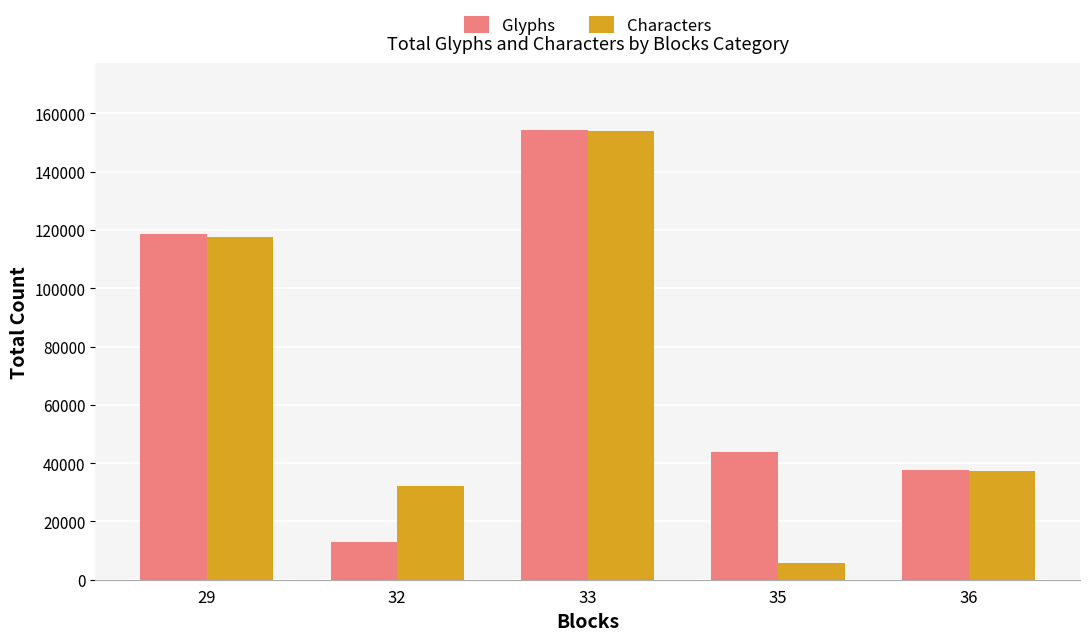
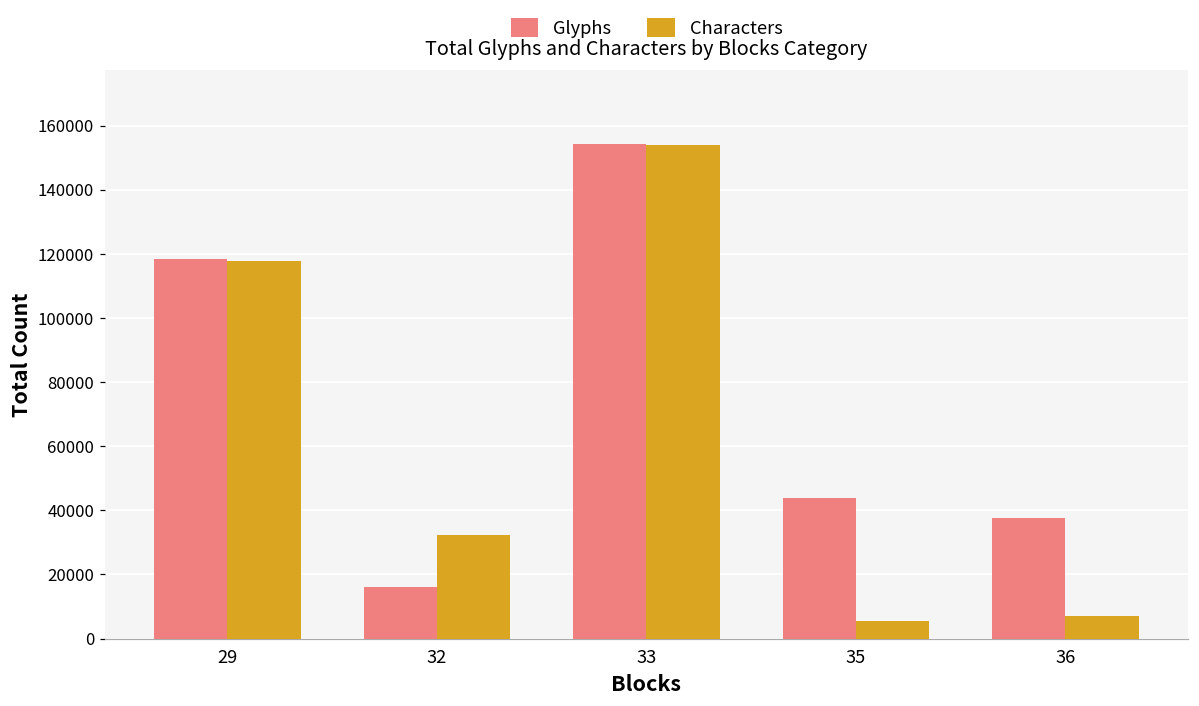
Glyphs, 32: 13000 -> 16000
Characters, 36: 37000 -> 7000
